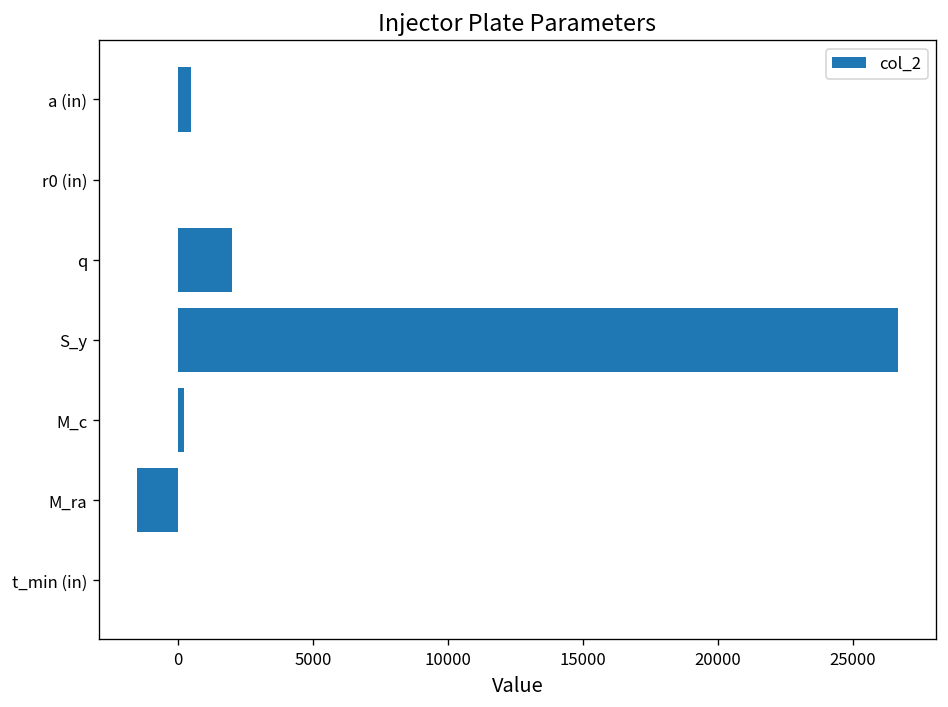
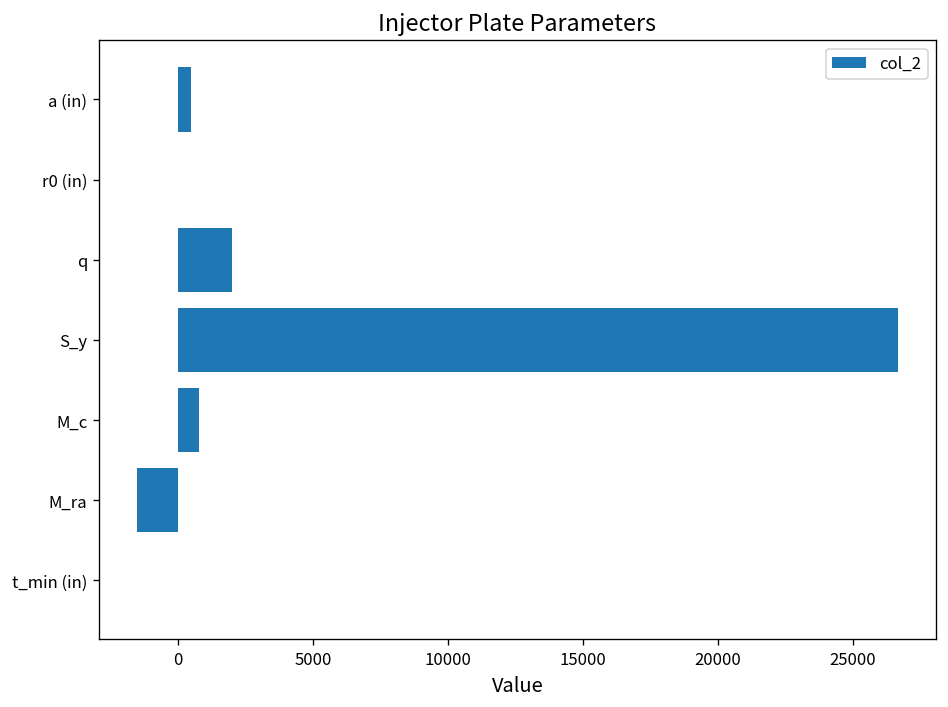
M_c: 200 -> 800
